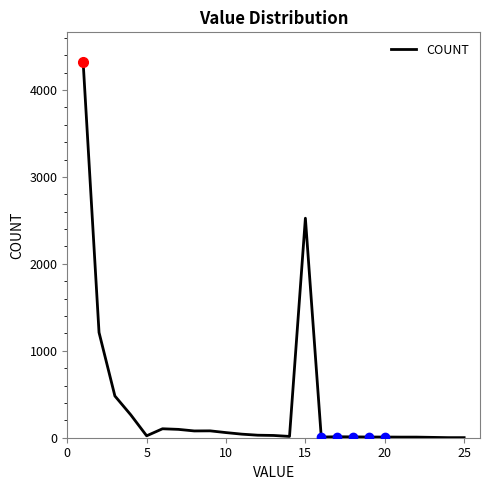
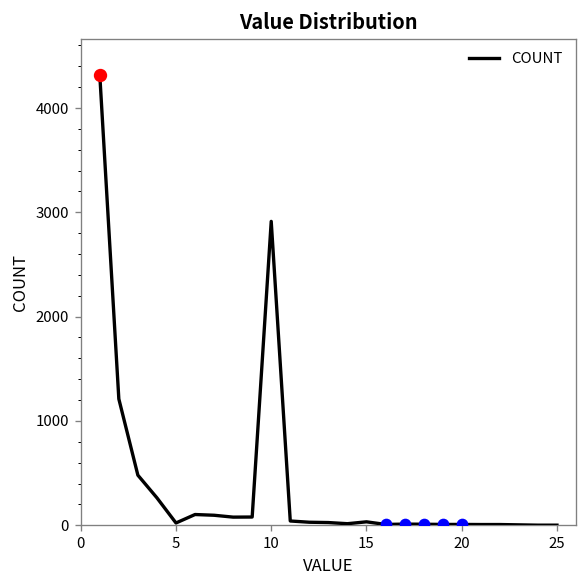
COUNT, 10: 100 -> 2900
COUNT, 15: 2500 -> 0
